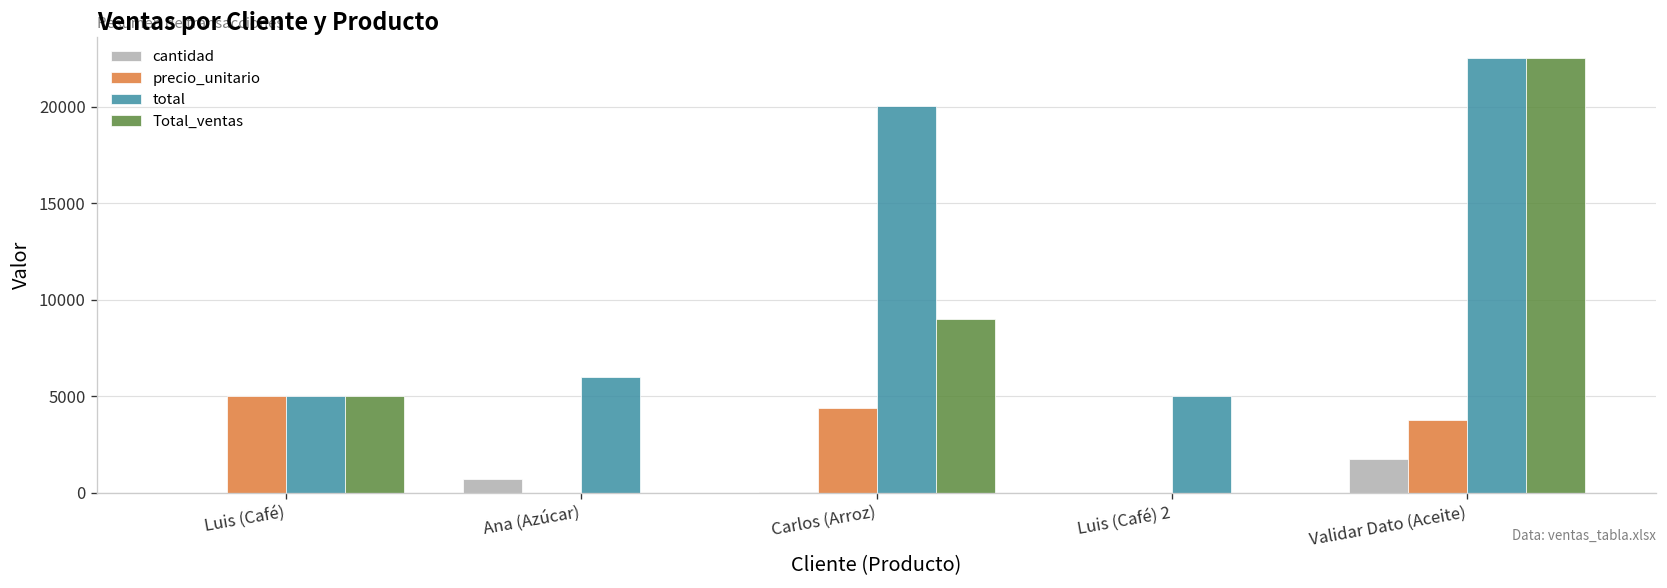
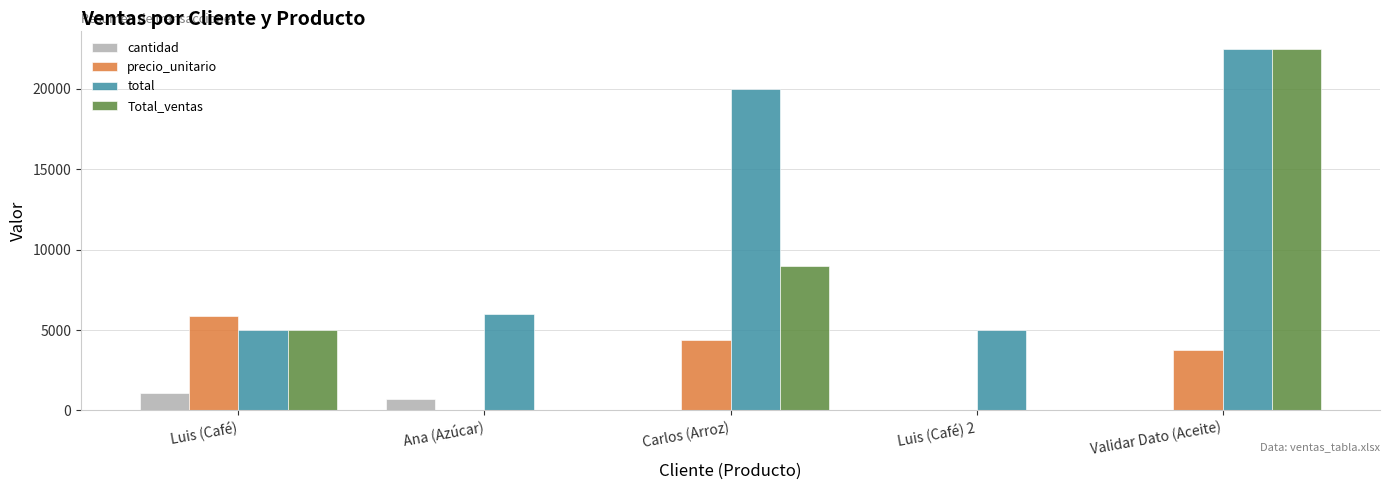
cantidad, Luis (Café): 0 -> 1100
precio_unitario, Luis (Café): 5000 -> 5900
cantidad, Validar Dato (Aceite): 1700 -> 0
